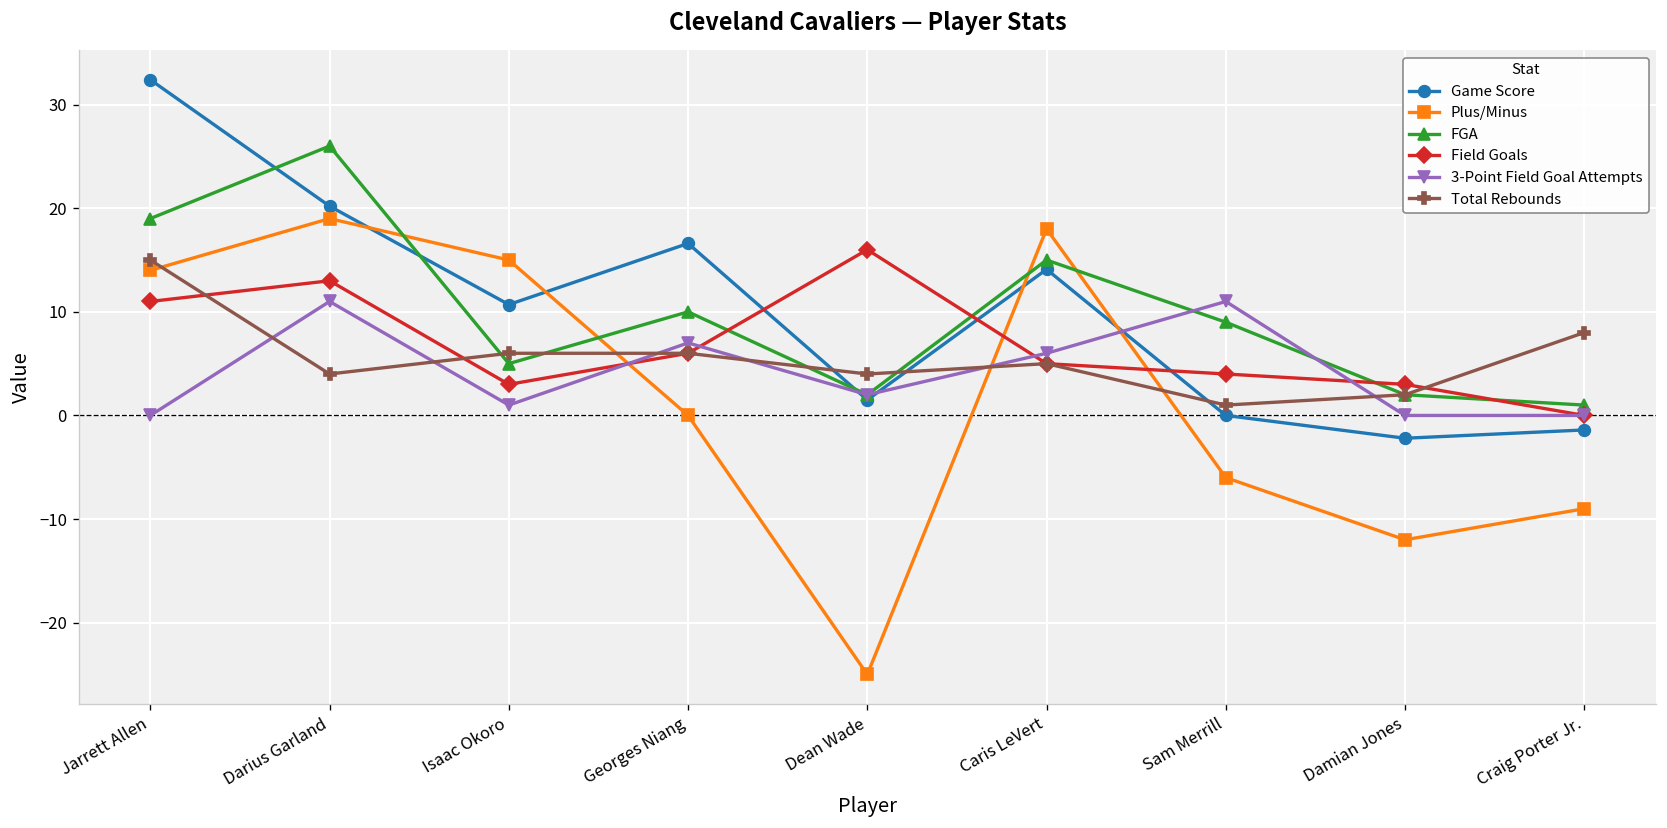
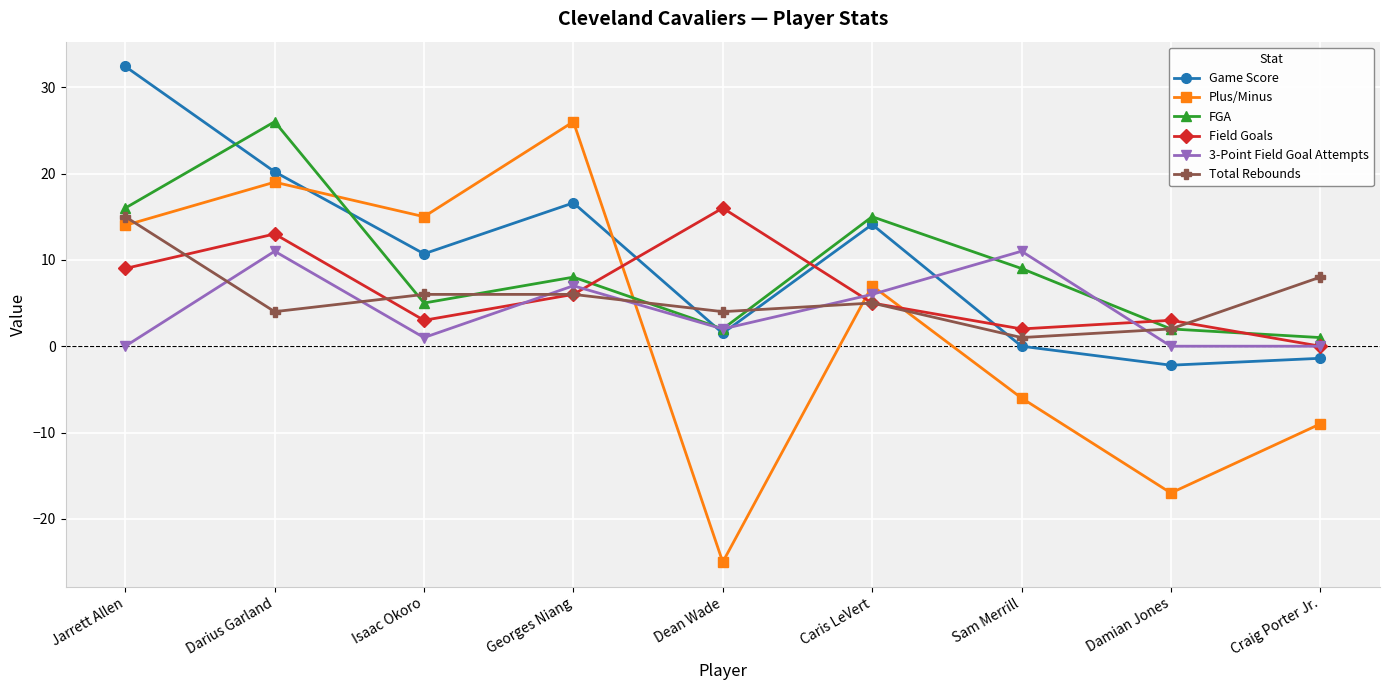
FGA, Jarrett Allen: 19 -> 16
Field Goals, Jarrett Allen: 11 -> 9
Plus/Minus, Georges Niang: 0 -> 26
FGA, Georges Niang: 10 -> 8
Plus/Minus, Caris LeVert: 18 -> 7
Field Goals, Sam Merrill: 4 -> 2
Plus/Minus, Damian Jones: -12 -> -17
